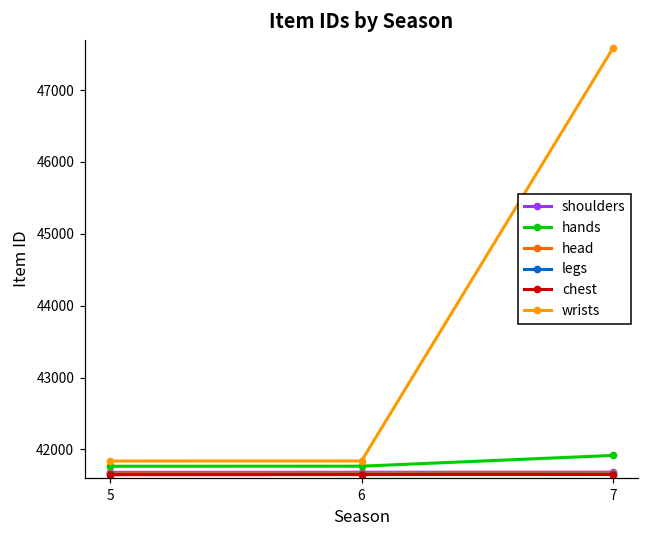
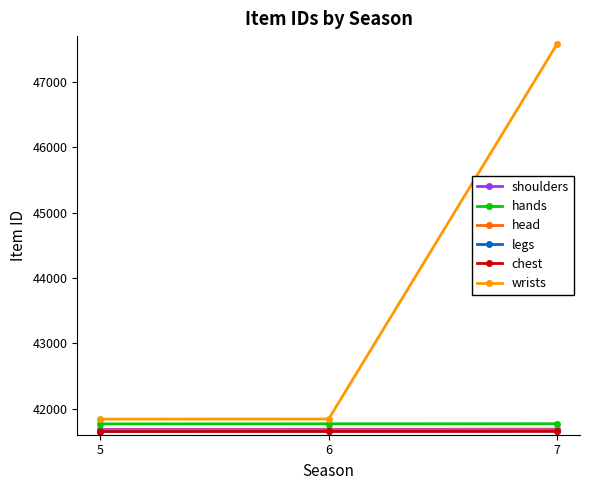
hands, 7: 41900 -> 41800
